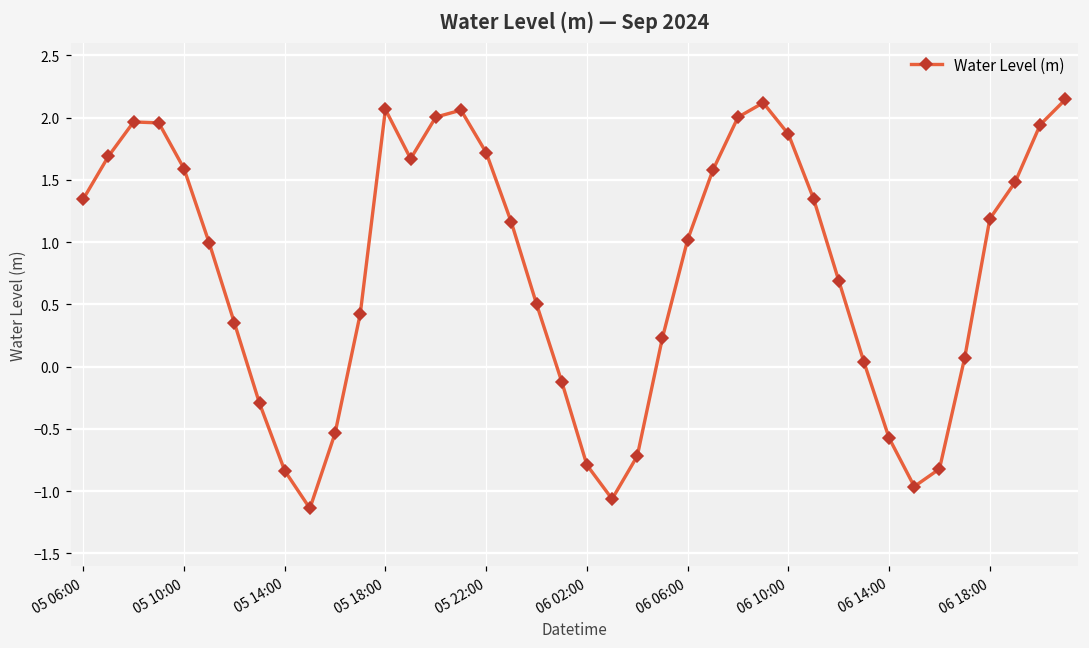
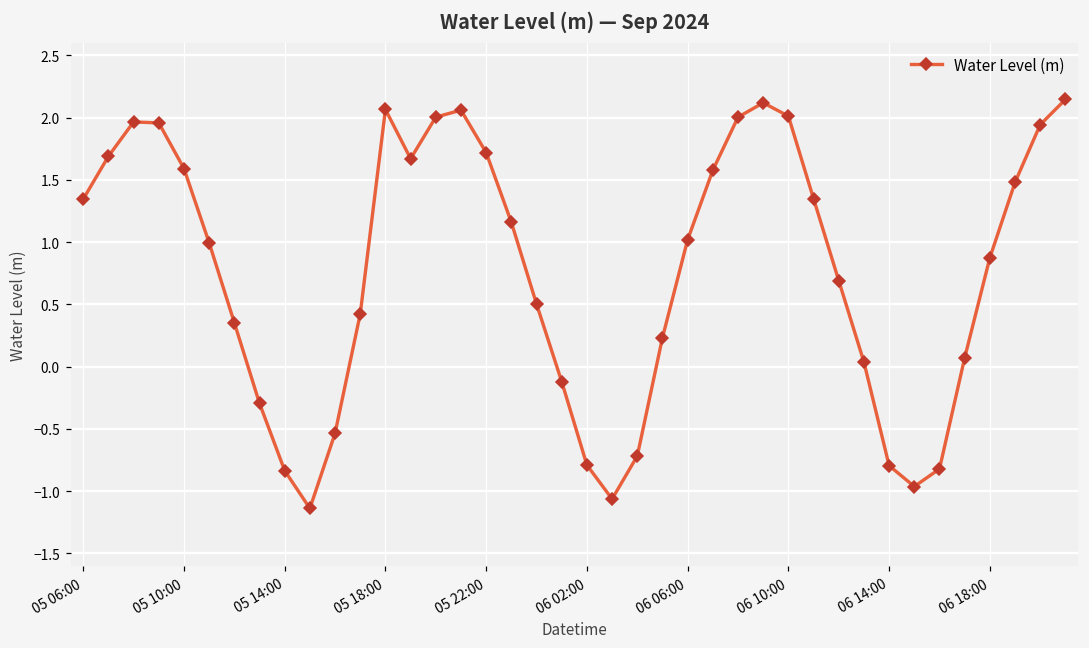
06 10:00: 1.87 -> 2.01
06 14:00: -0.57 -> -0.79
06 18:00: 1.19 -> 0.87
